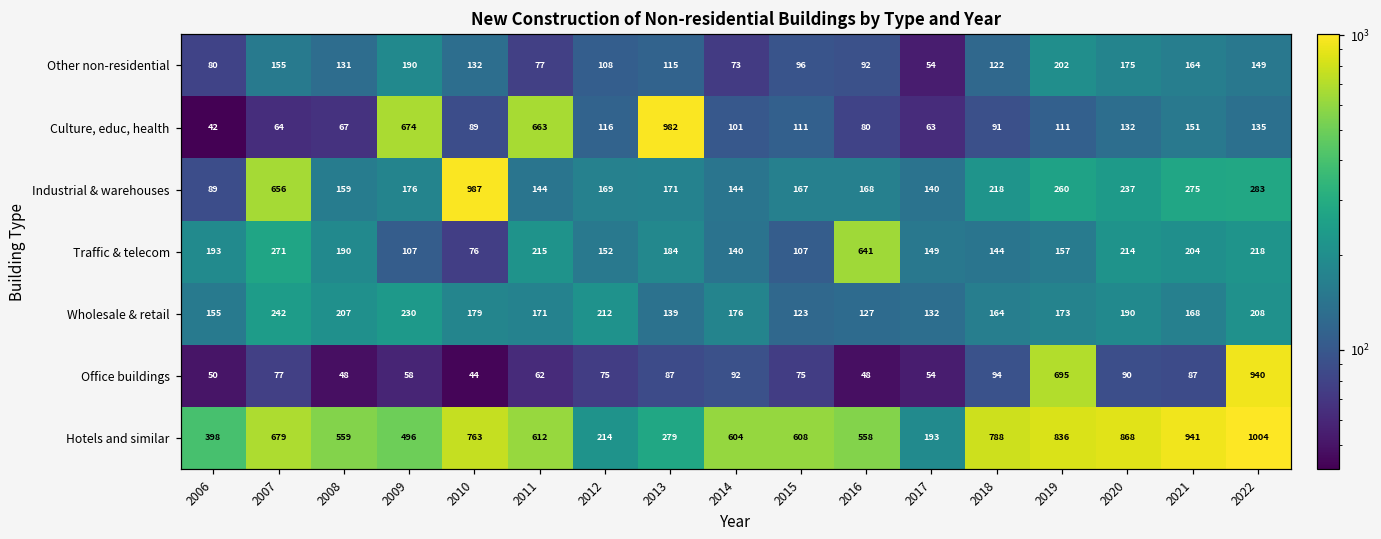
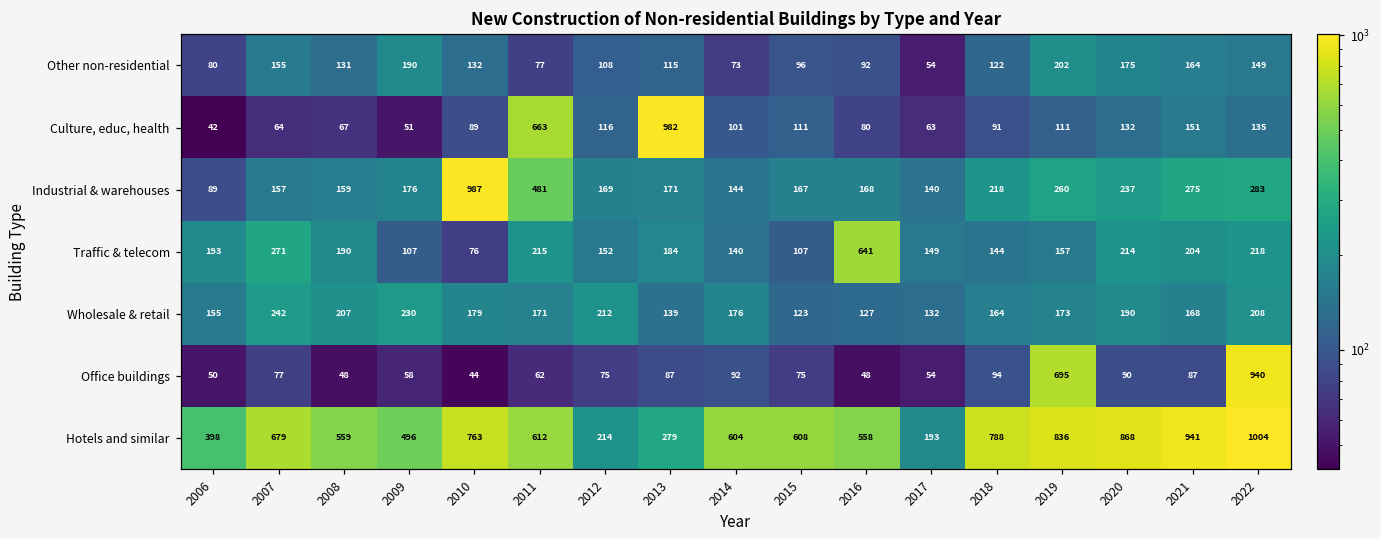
Culture, educ, health, 2009: 674 -> 51
Industrial & warehouses, 2007: 656 -> 157
Industrial & warehouses, 2011: 144 -> 481
